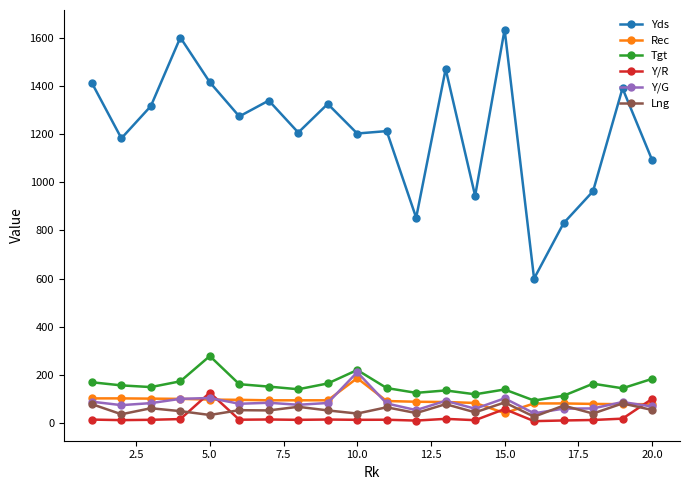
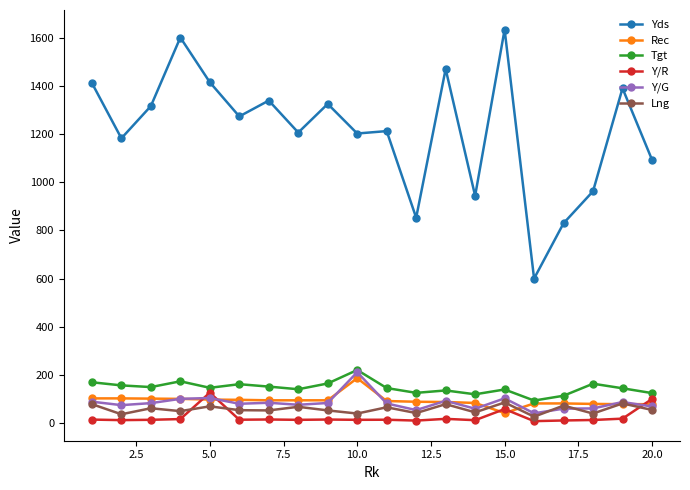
Tgt, 5.0: 280 -> 150
Lng, 5.0: 30 -> 70
Tgt, 20.0: 180 -> 120
